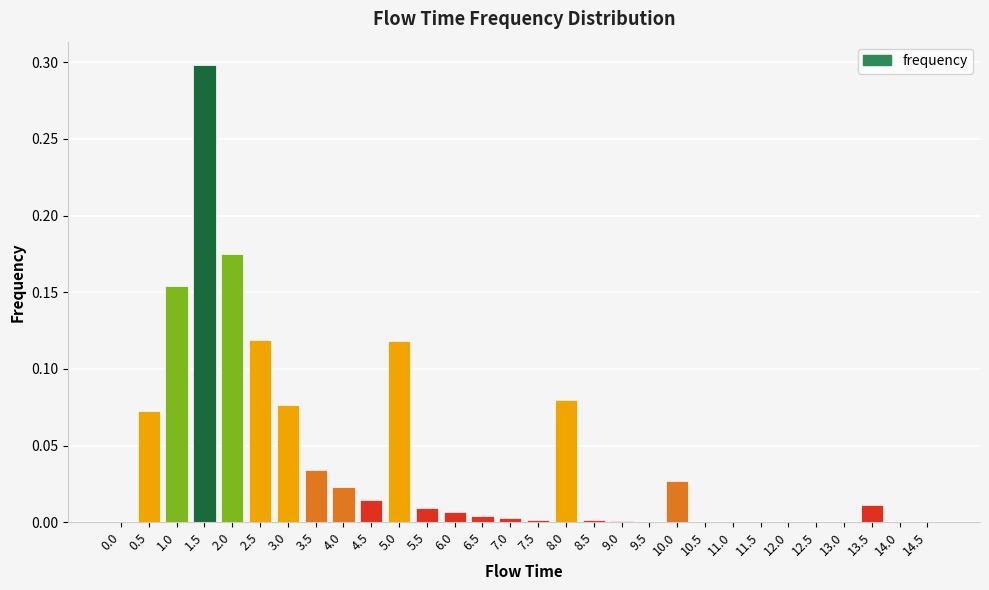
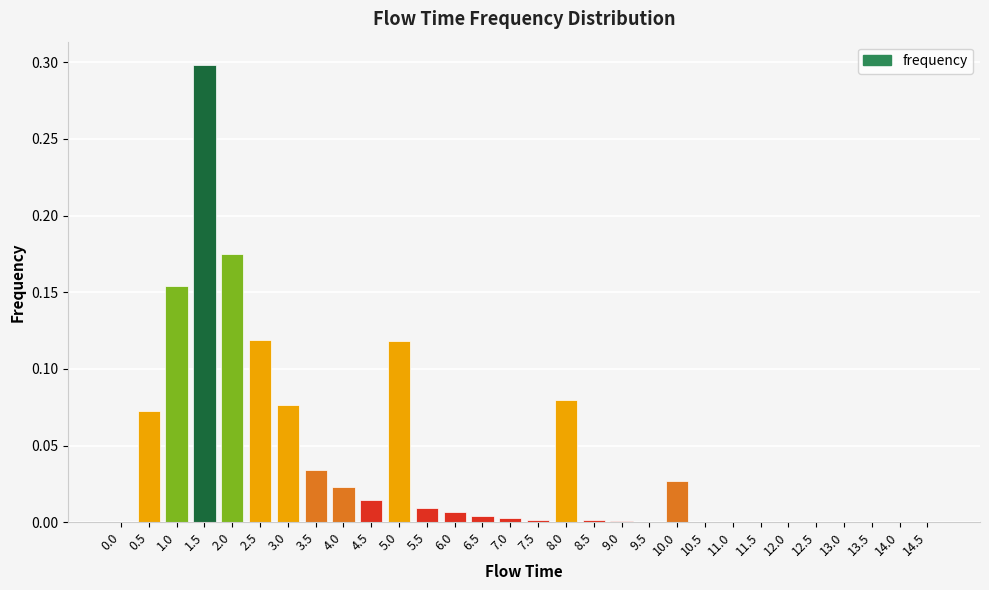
13.5: 0.011 -> 0.000
